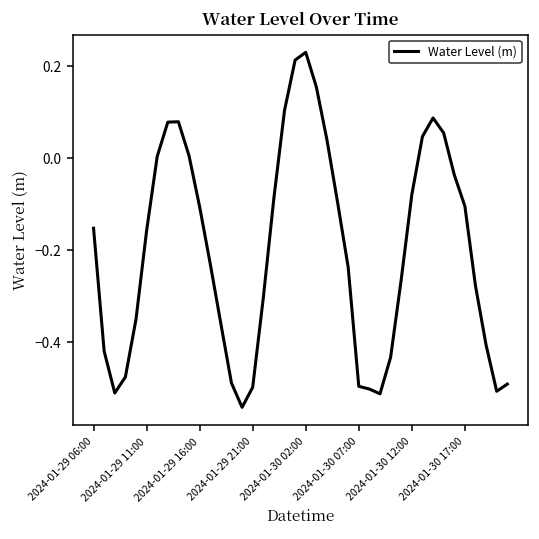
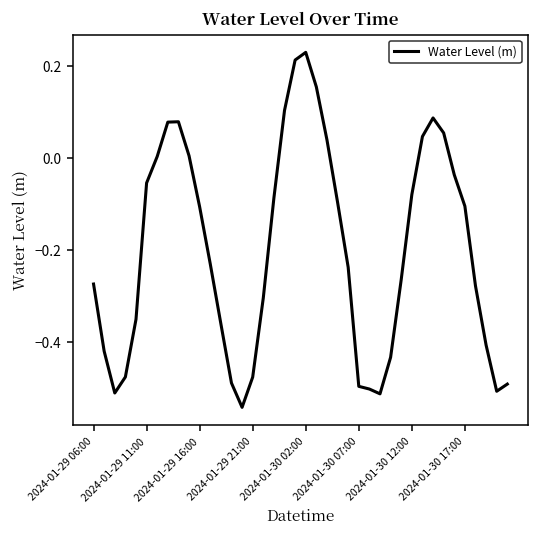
2024-01-29 06:00: -0.15 -> -0.27
2024-01-29 11:00: -0.16 -> -0.05
2024-01-29 21:00: -0.50 -> -0.48
